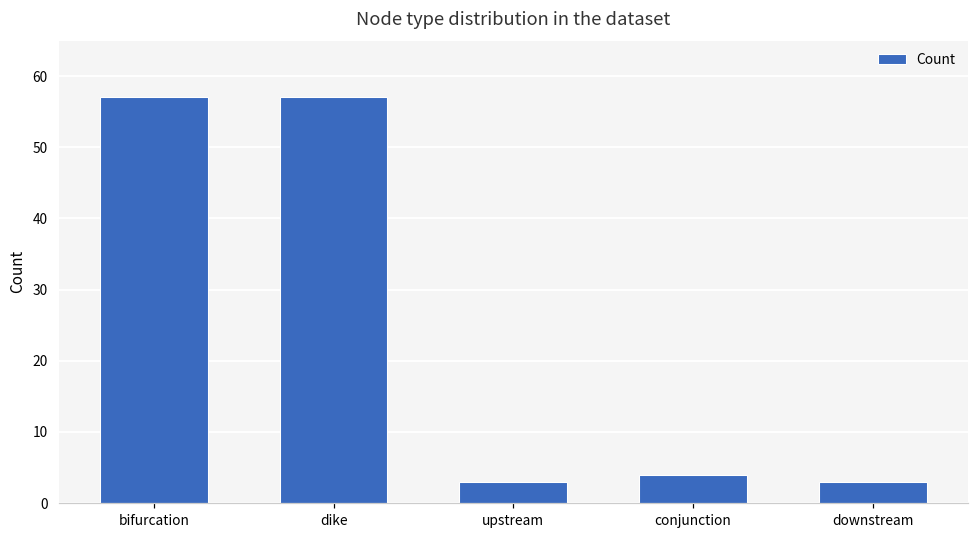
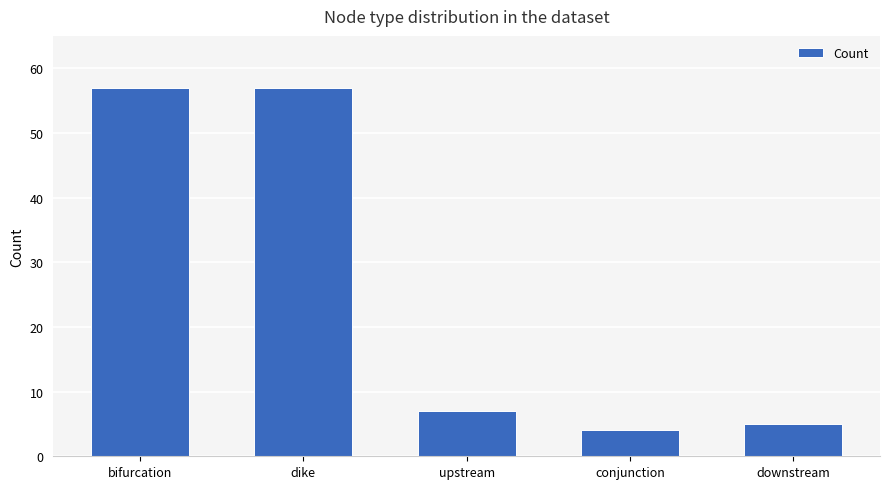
upstream: 3 -> 7
downstream: 3 -> 5
